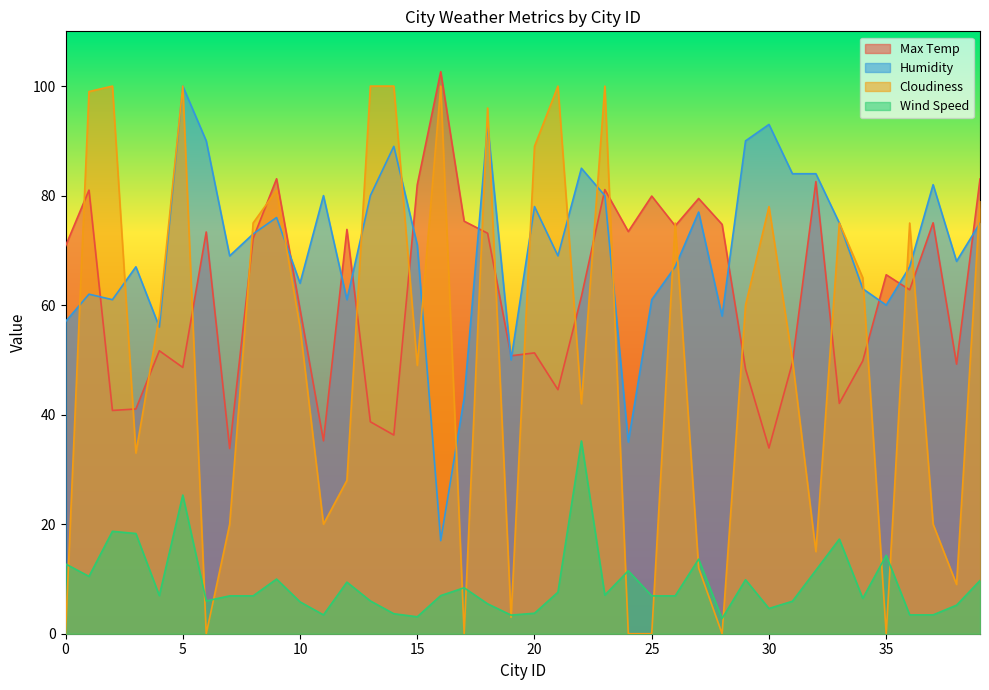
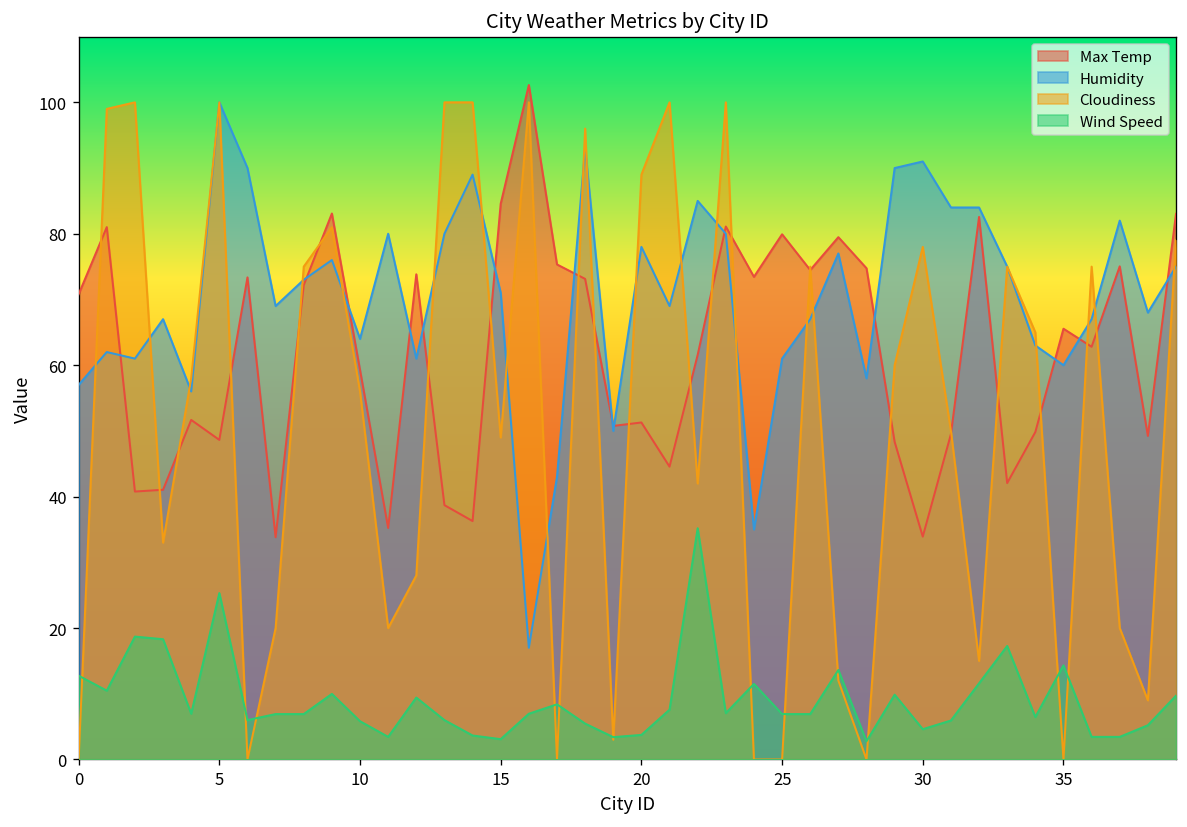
Max Temp, 15: 82 -> 85
Humidity, 30: 93 -> 91
